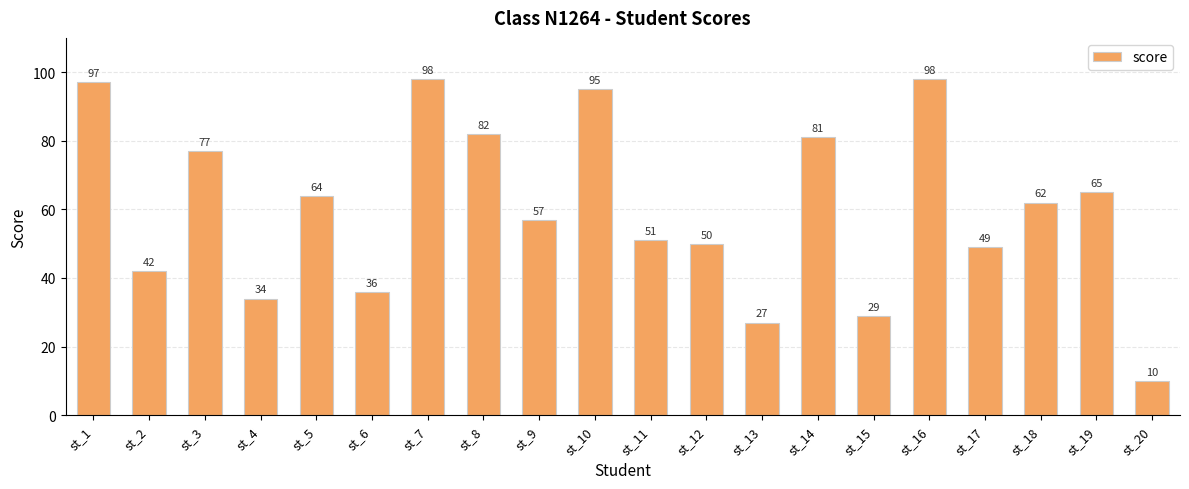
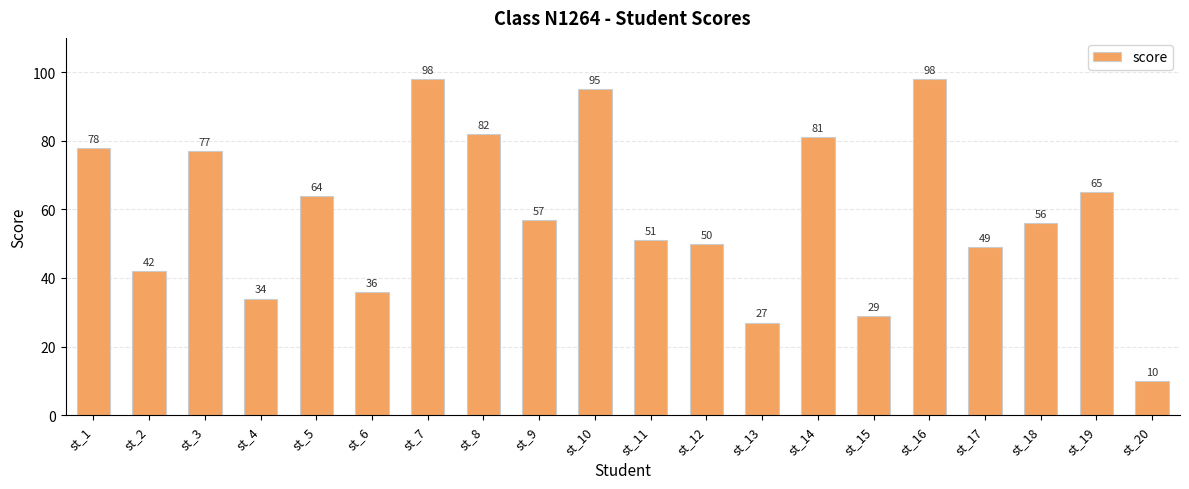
st_1: 97 -> 78
st_18: 62 -> 56
